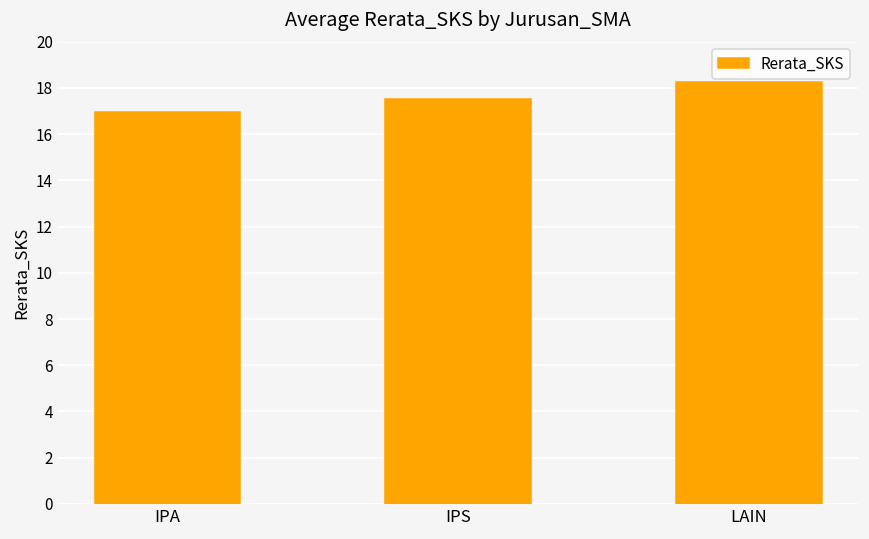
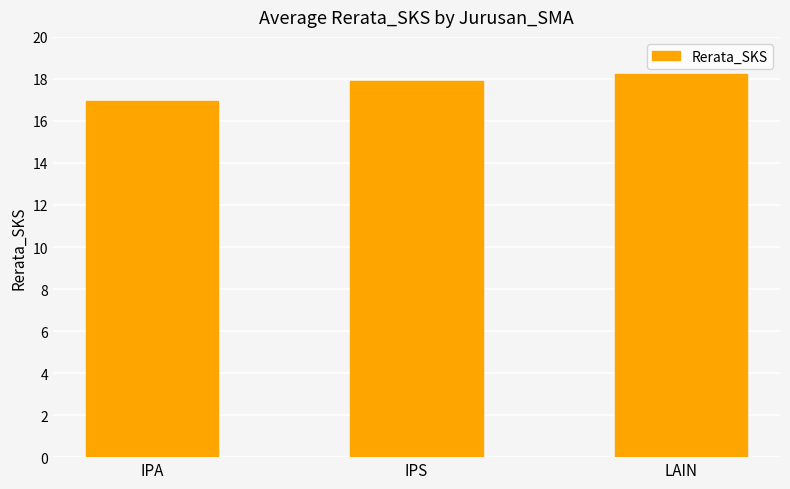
IPS: 17.5 -> 17.9
